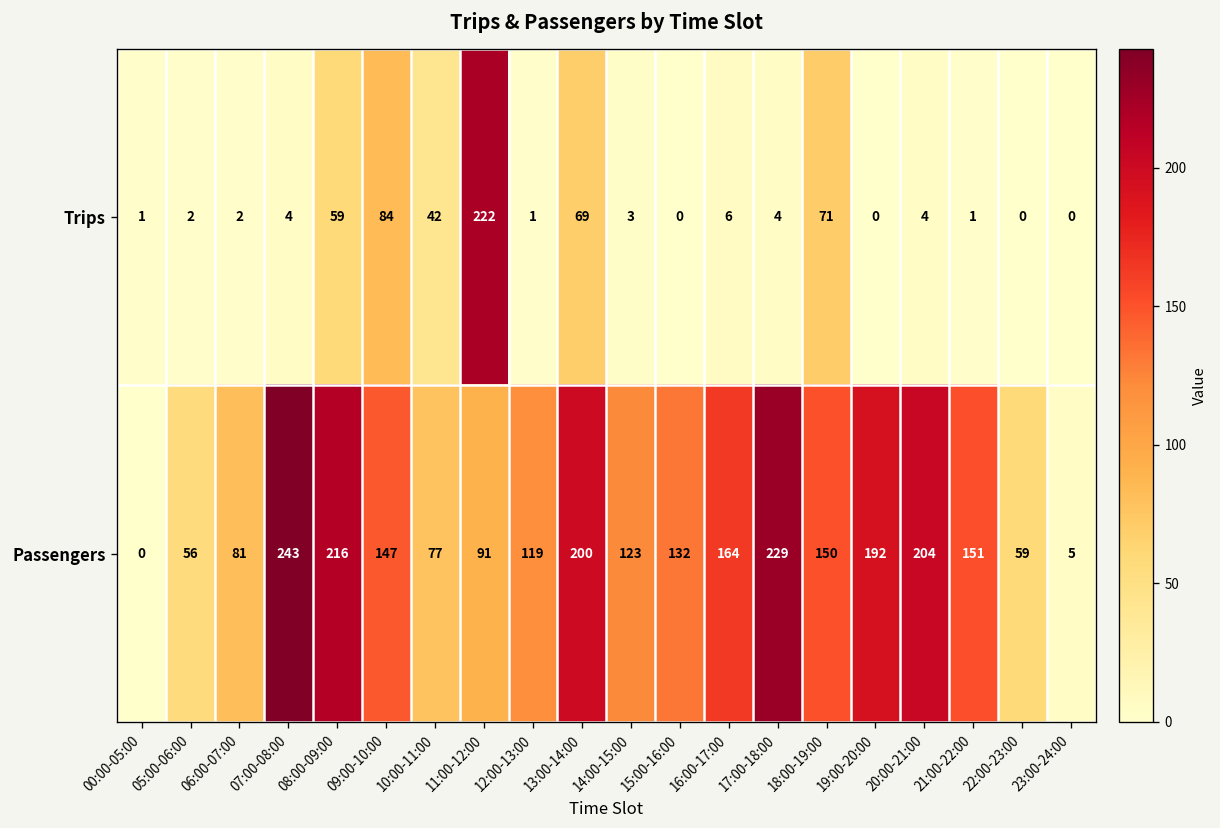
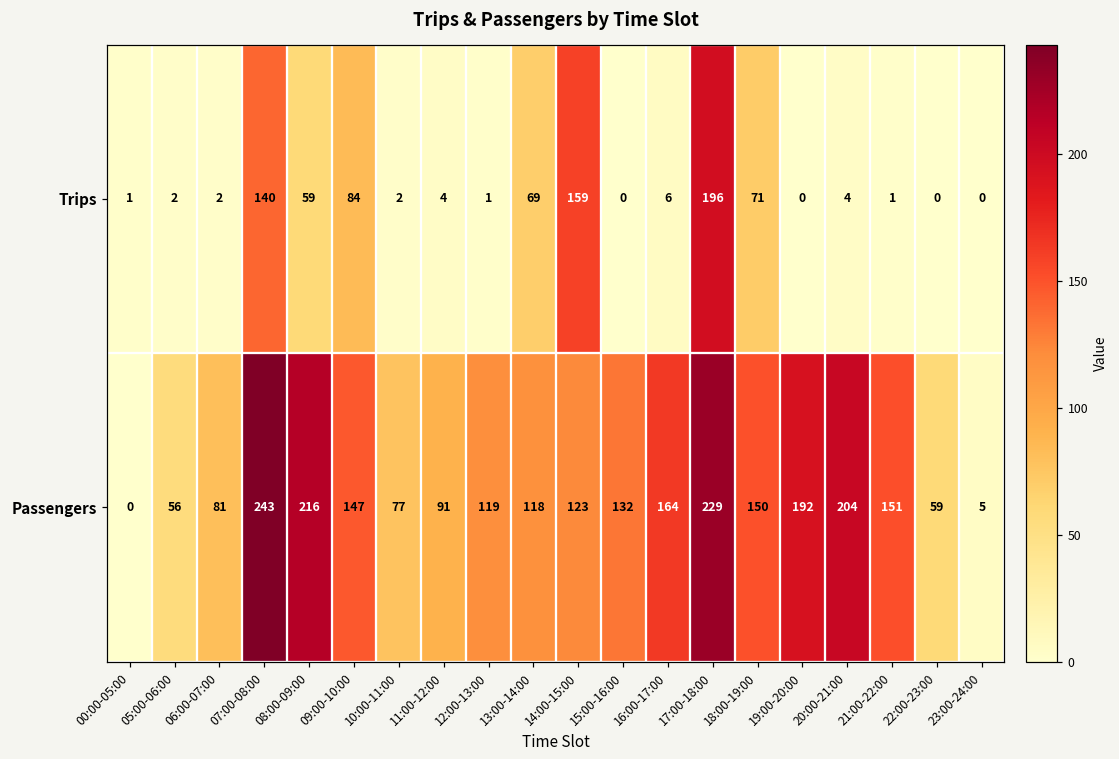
Trips, 07:00-08:00: 4 -> 140
Trips, 10:00-11:00: 42 -> 2
Trips, 11:00-12:00: 222 -> 4
Trips, 14:00-15:00: 3 -> 159
Trips, 17:00-18:00: 4 -> 196
Passengers, 13:00-14:00: 200 -> 118
